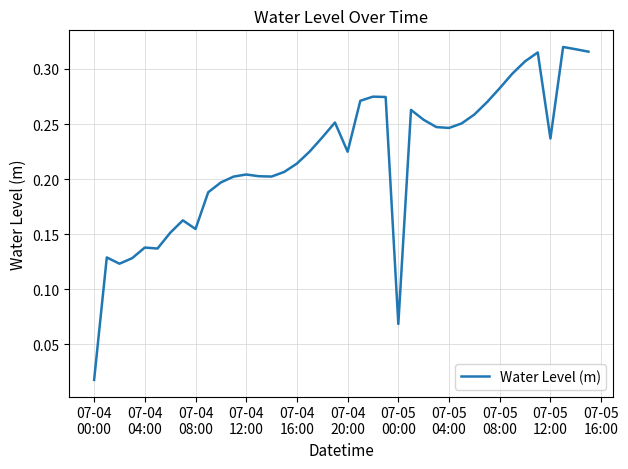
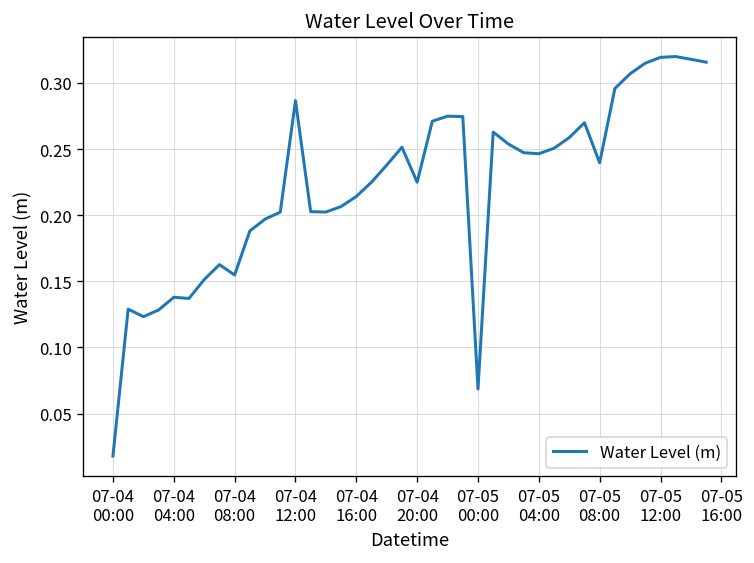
07-04 12:00: 0.204 -> 0.287
07-05 08:00: 0.283 -> 0.240
07-05 12:00: 0.237 -> 0.319
